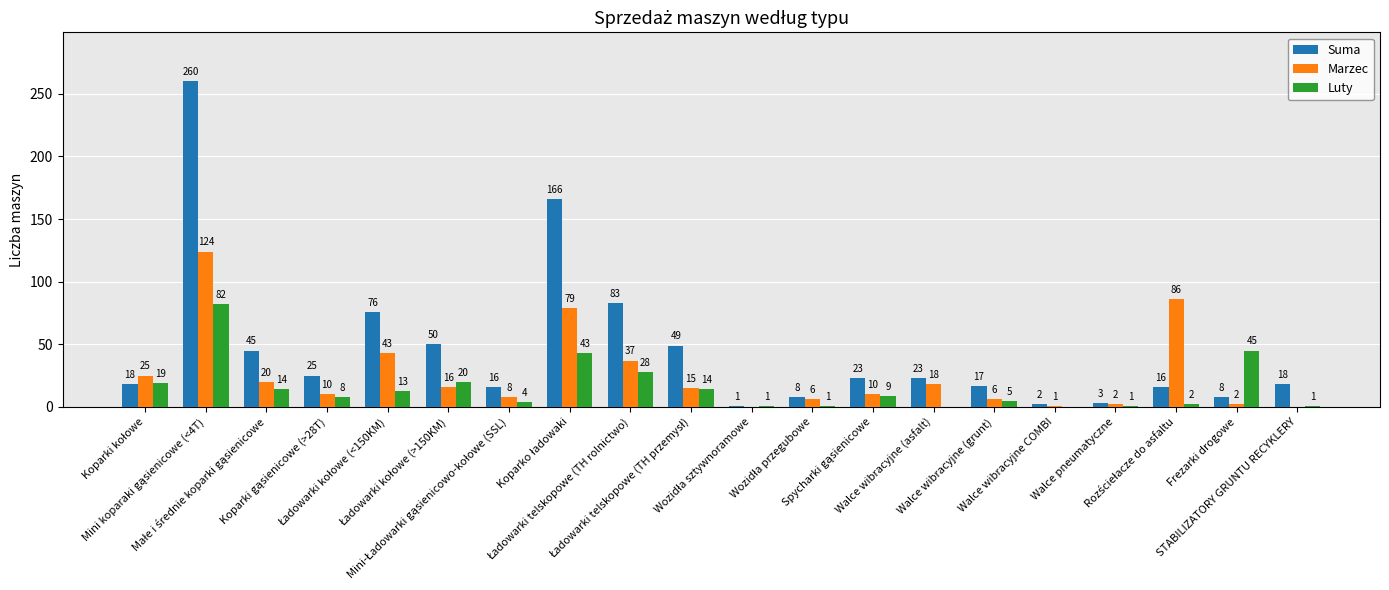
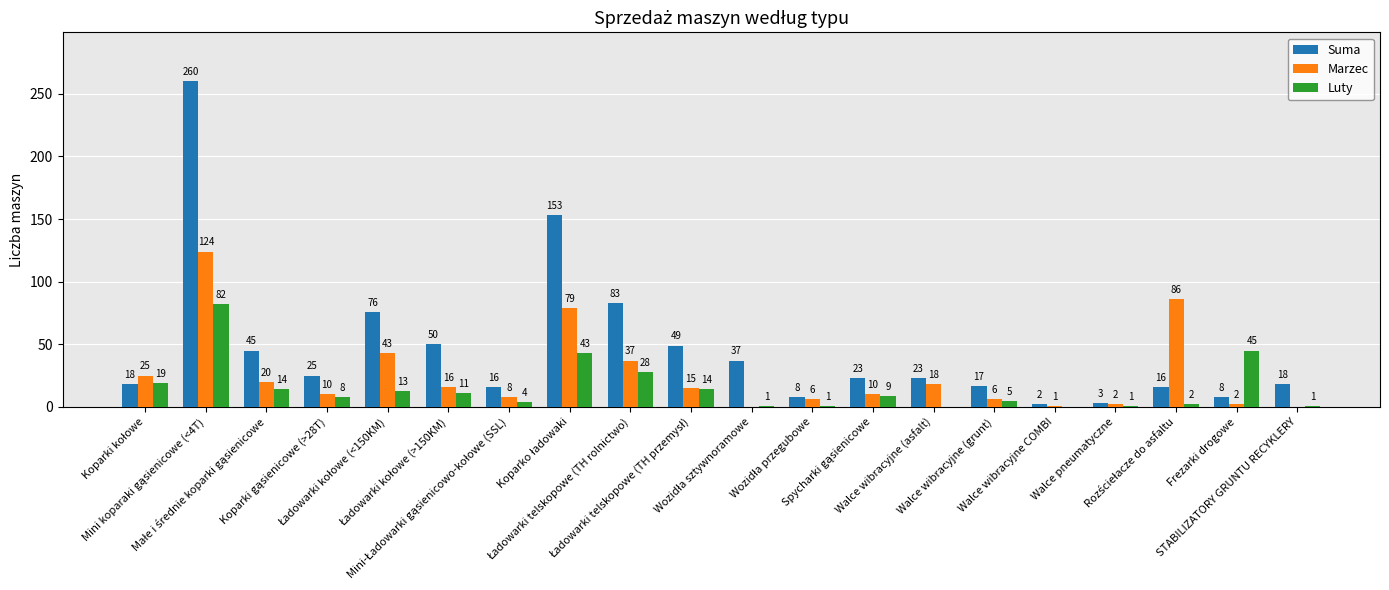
Luty, Ładowarki kołowe (>150KM): 20 -> 11
Suma, Koparko ładowaki: 166 -> 153
Suma, Wozidła sztywnoramowe: 1 -> 37
